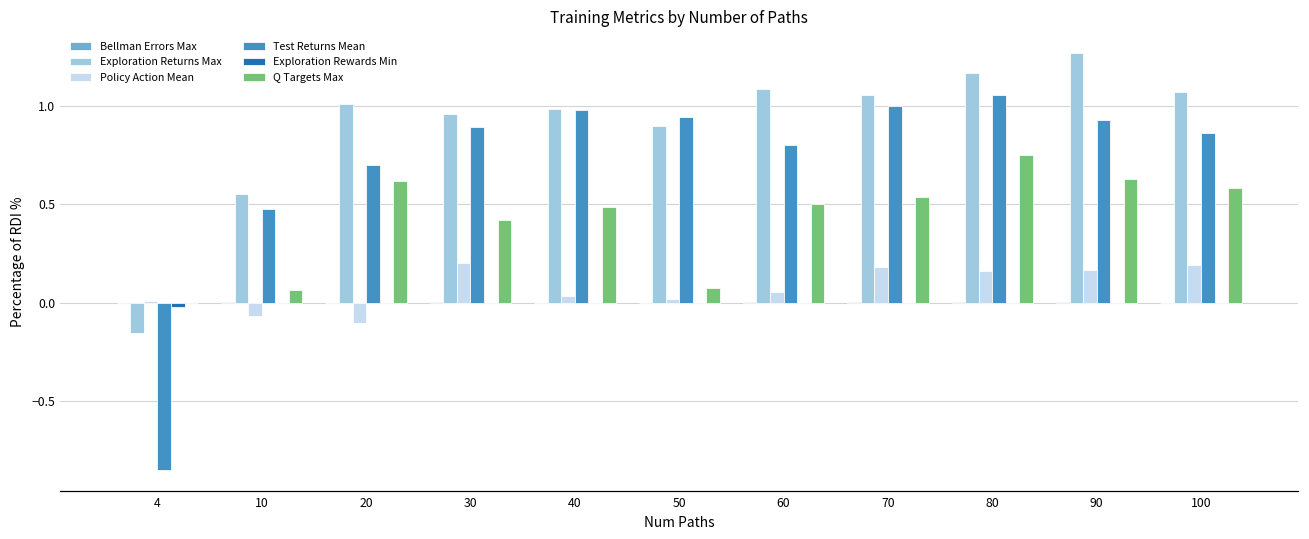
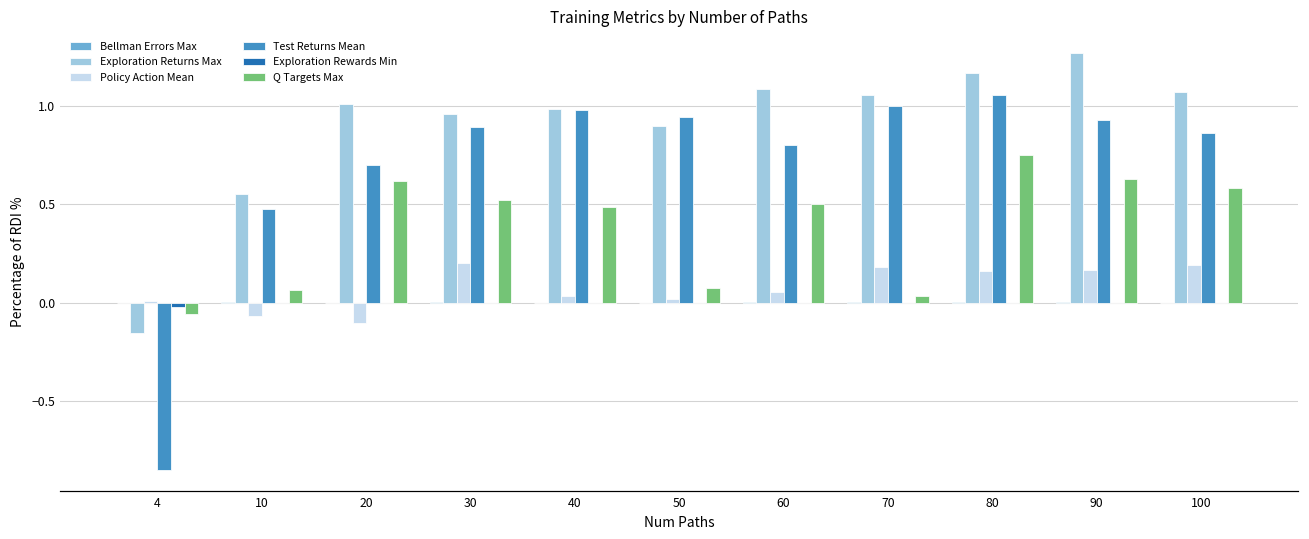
Q Targets Max, 4: 0.00 -> -0.06
Q Targets Max, 30: 0.42 -> 0.52
Q Targets Max, 70: 0.54 -> 0.04
